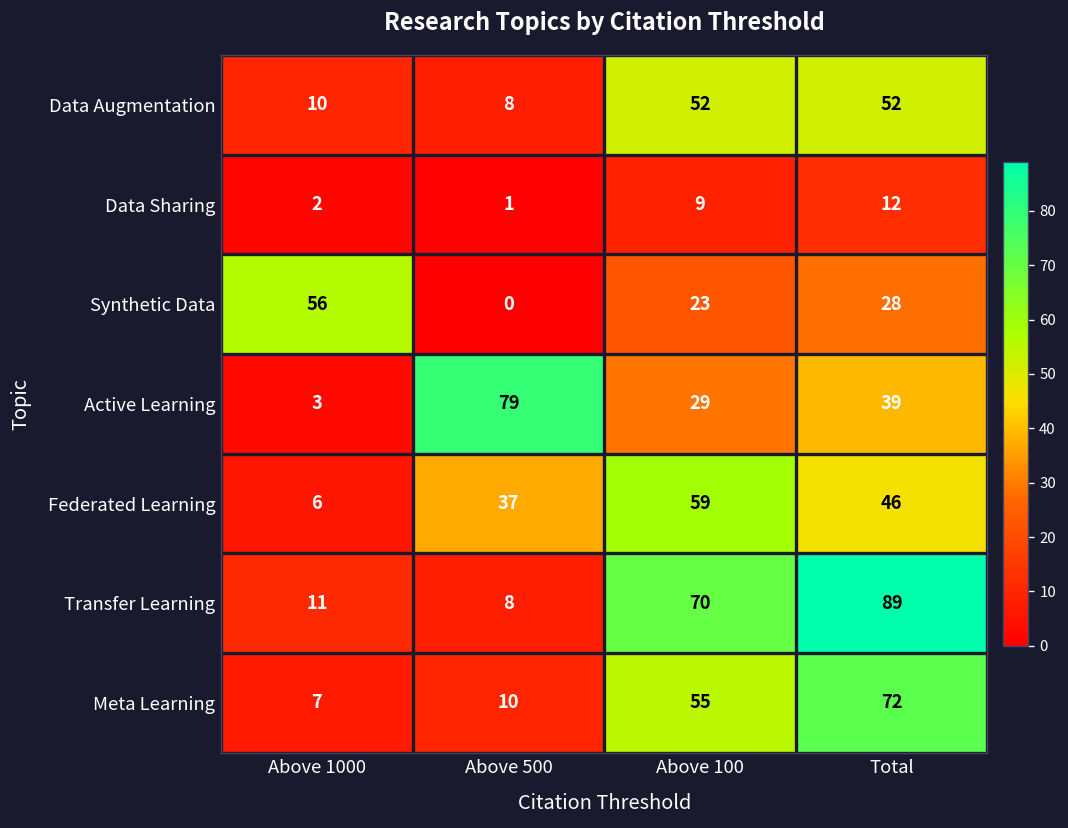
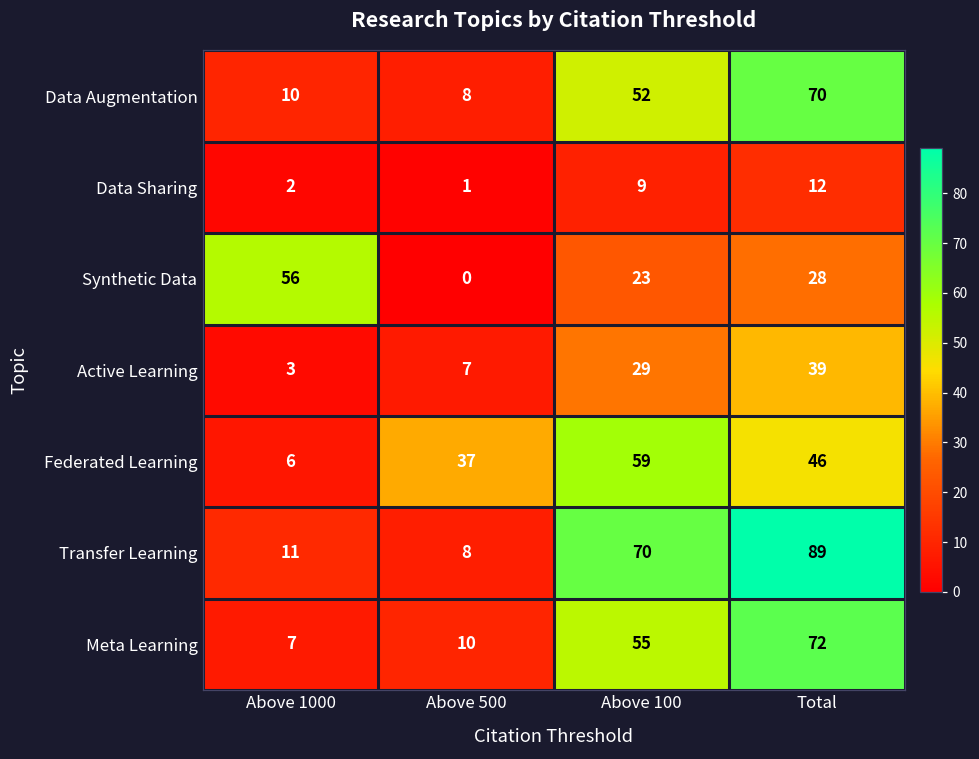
Data Augmentation, Total: 52 -> 70
Active Learning, Above 500: 79 -> 7
